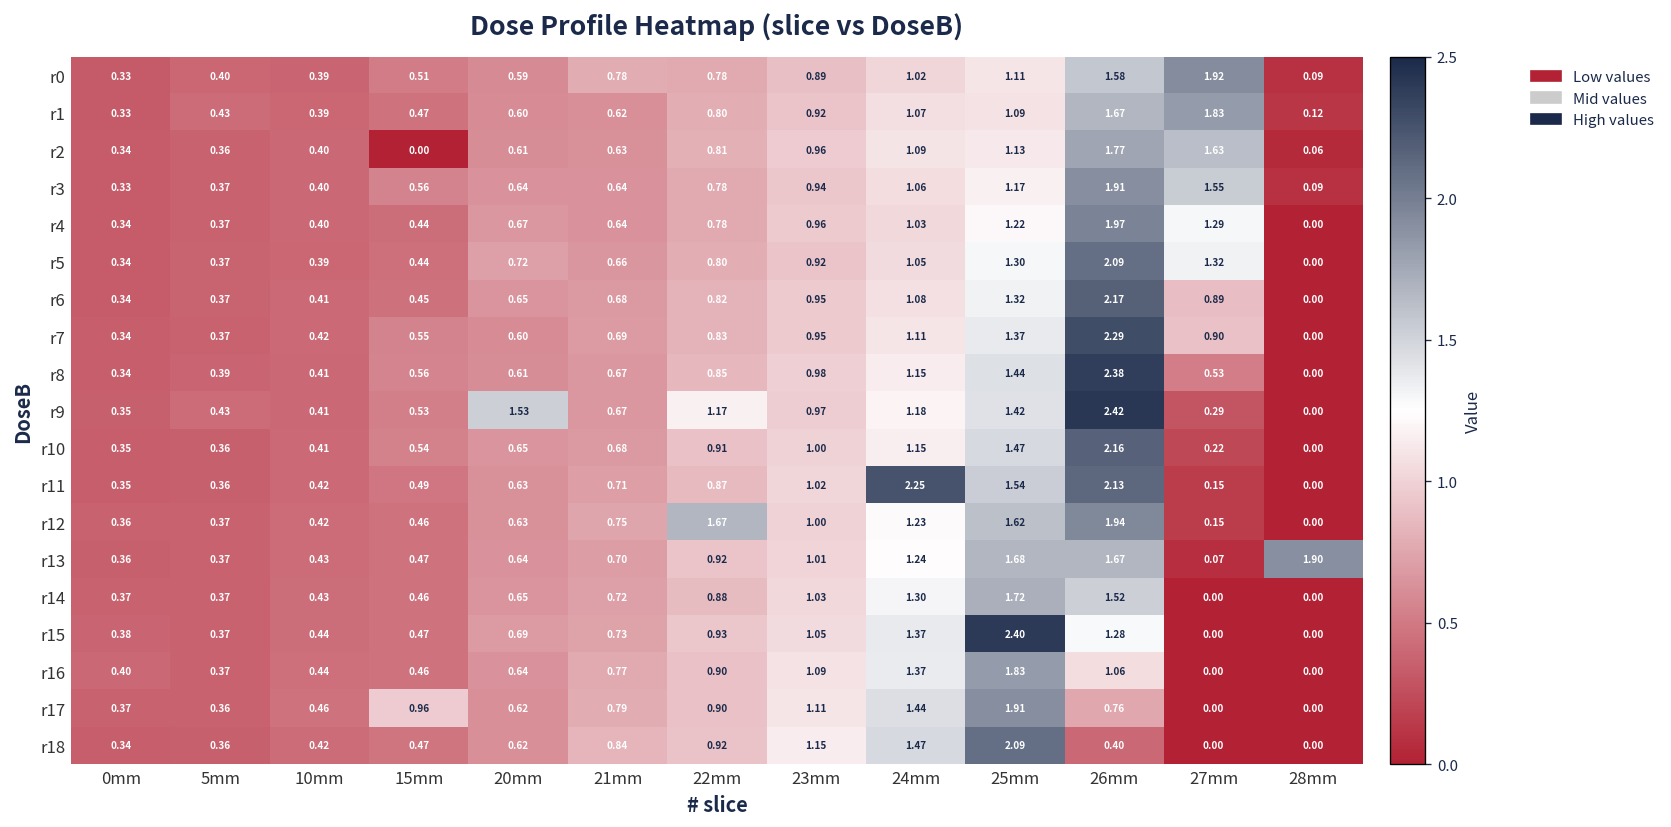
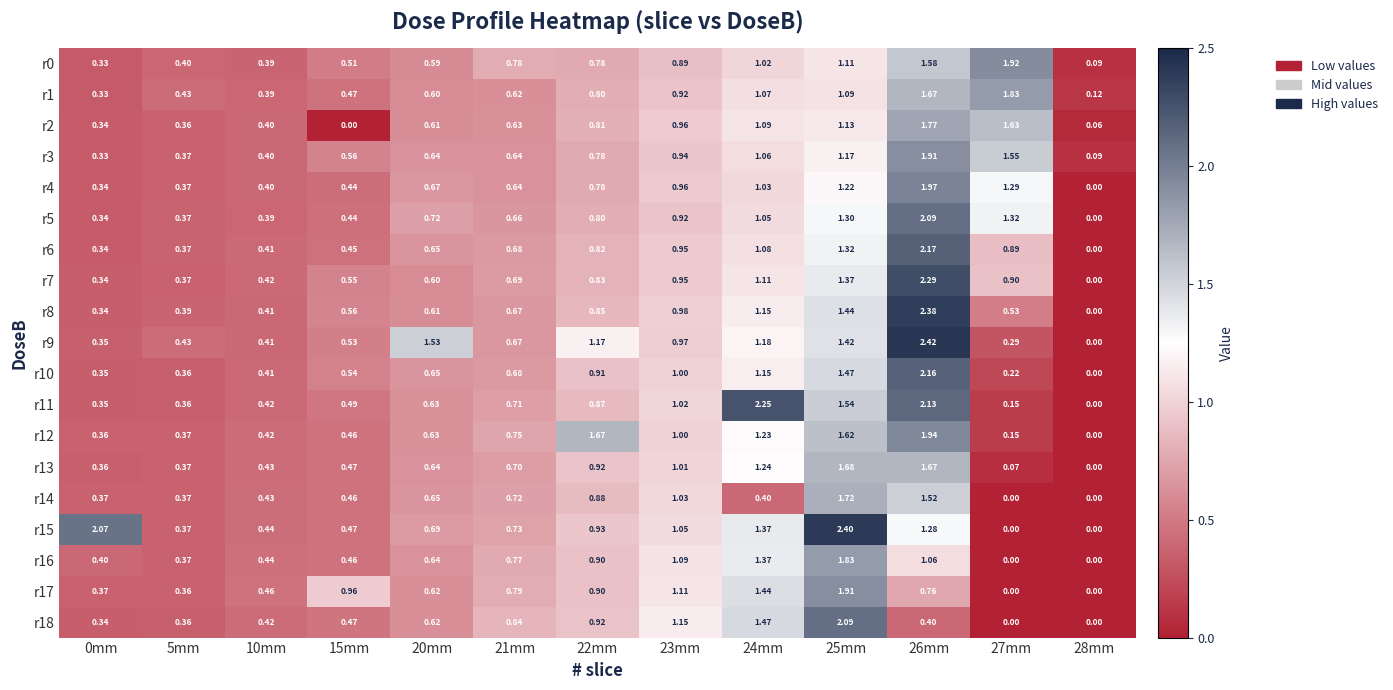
r13, 28mm: 1.90 -> 0.00
r14, 24mm: 1.30 -> 0.40
r15, 0mm: 0.38 -> 2.07
